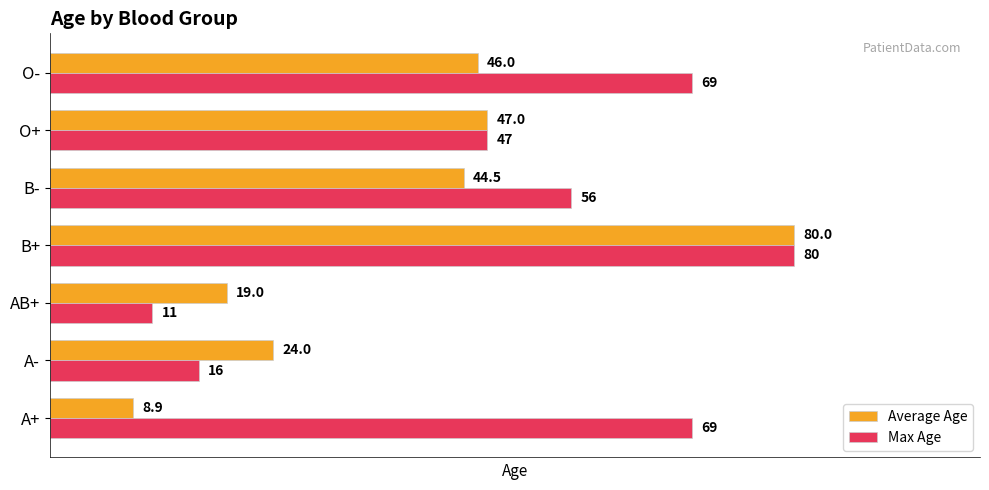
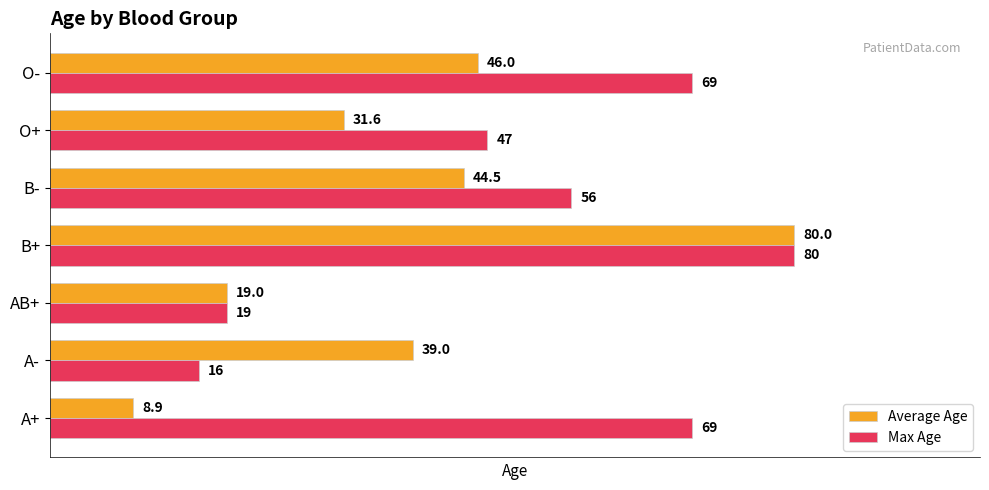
Average Age, O+: 47.0 -> 31.6
Max Age, AB+: 11 -> 19
Average Age, A-: 24.0 -> 39.0
